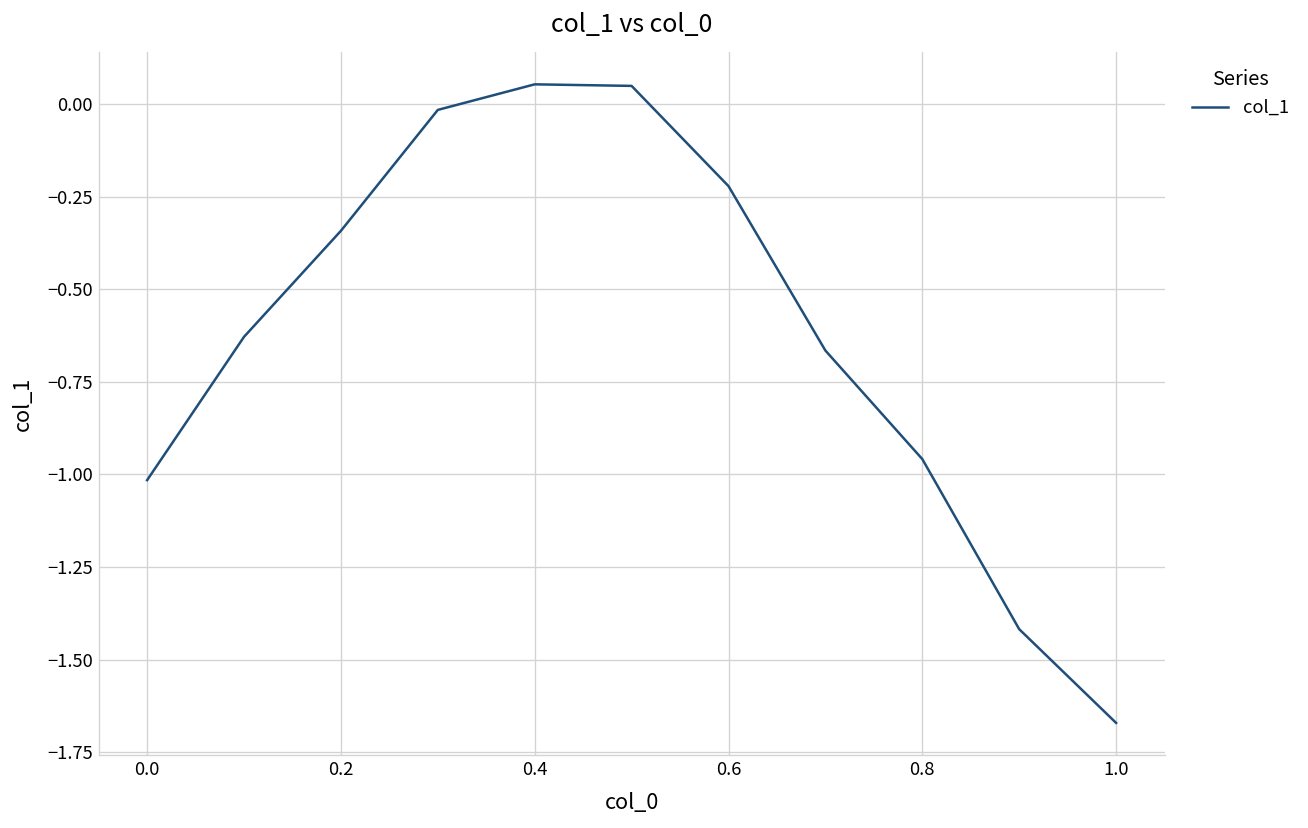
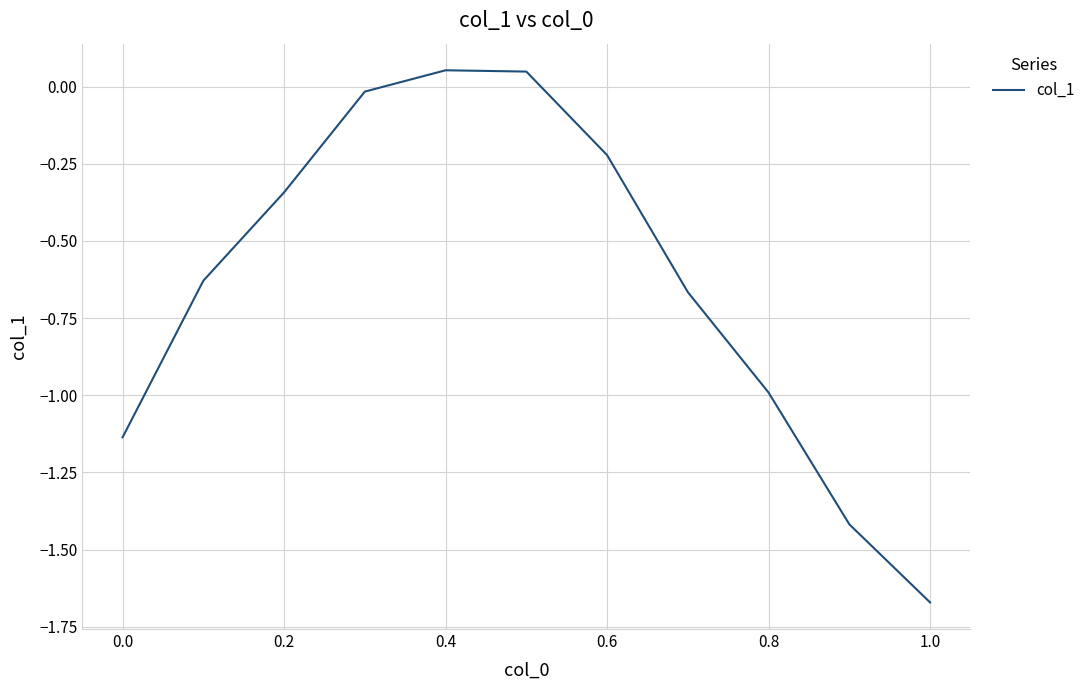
0.0: -1.02 -> -1.14
0.8: -0.96 -> -0.99
